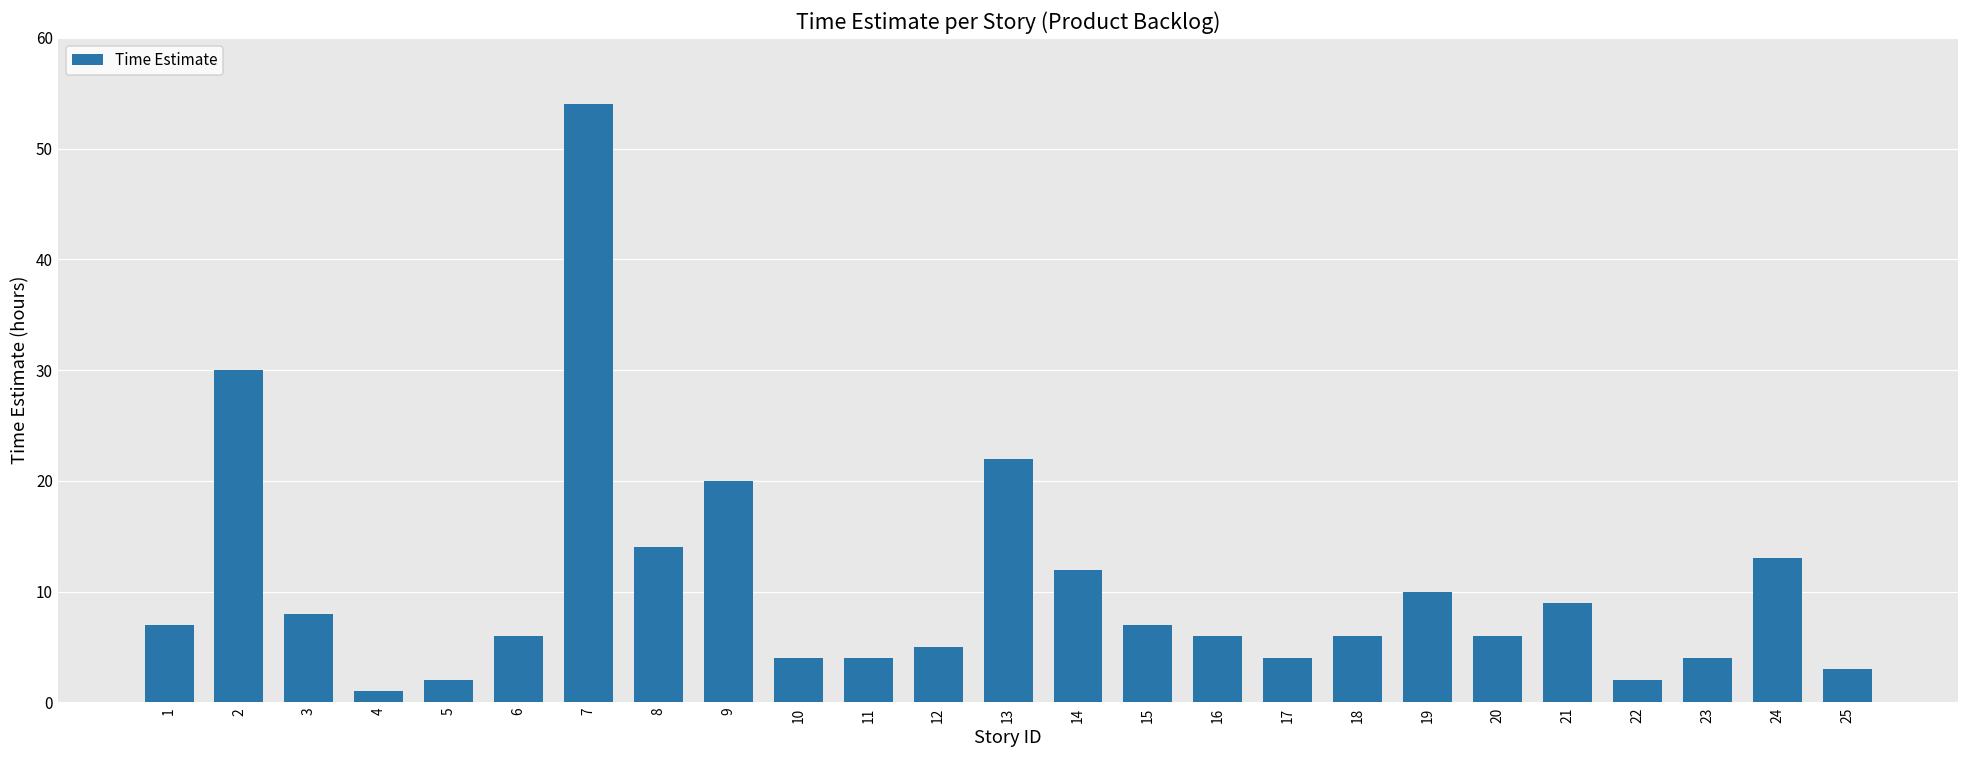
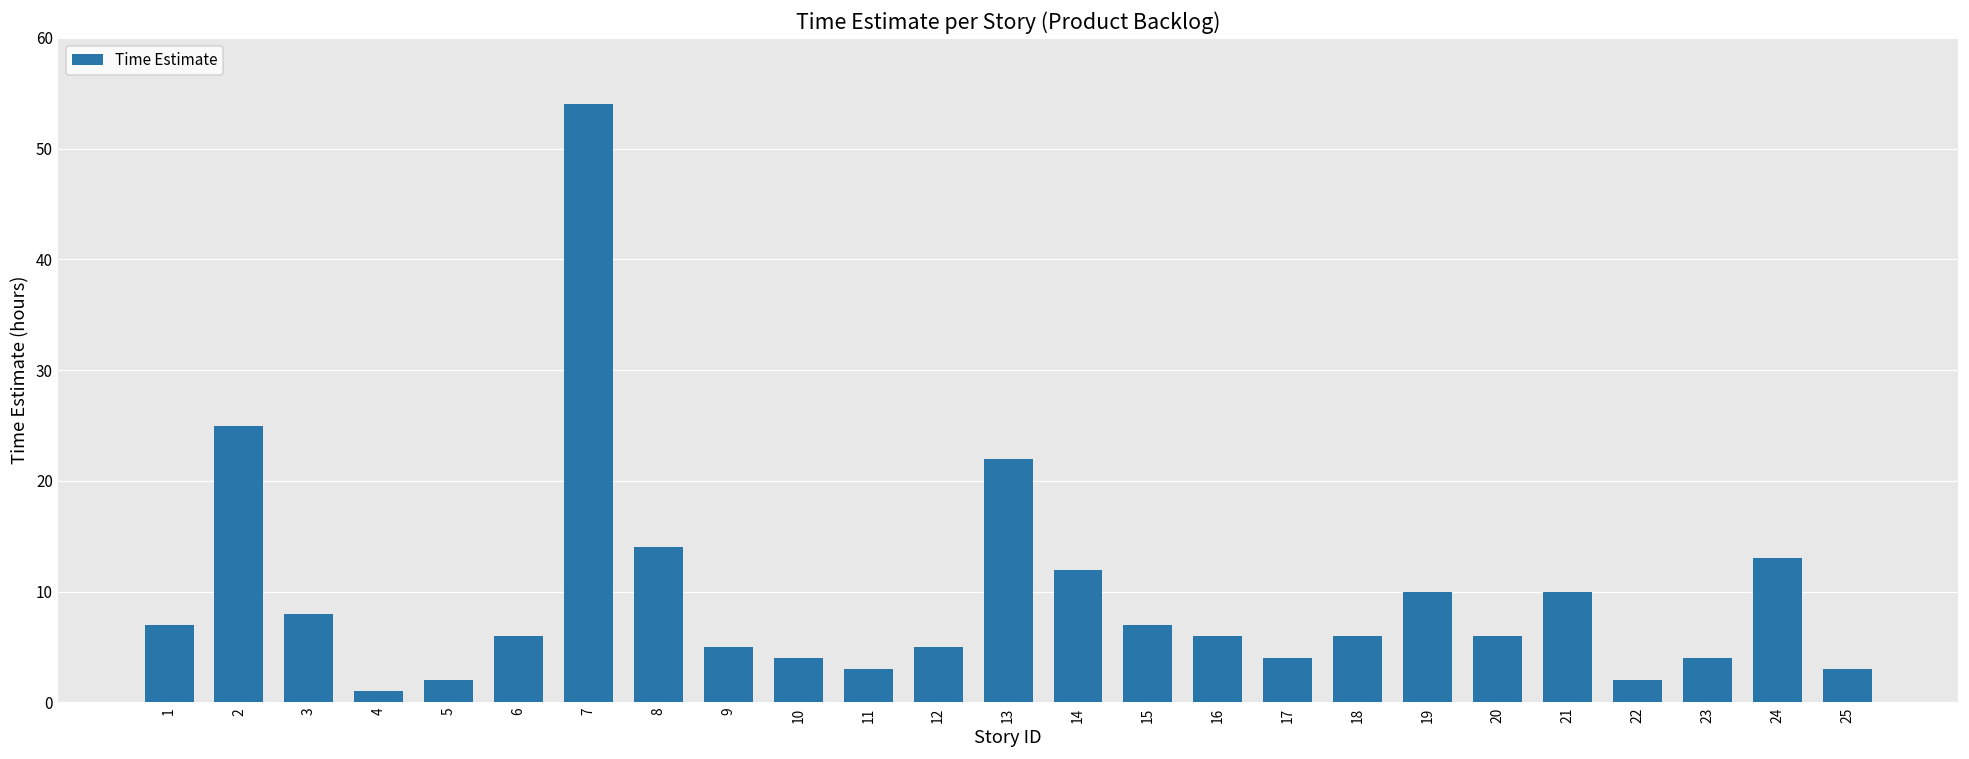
2: 30 -> 25
9: 20 -> 5
11: 4 -> 3
21: 9 -> 10
